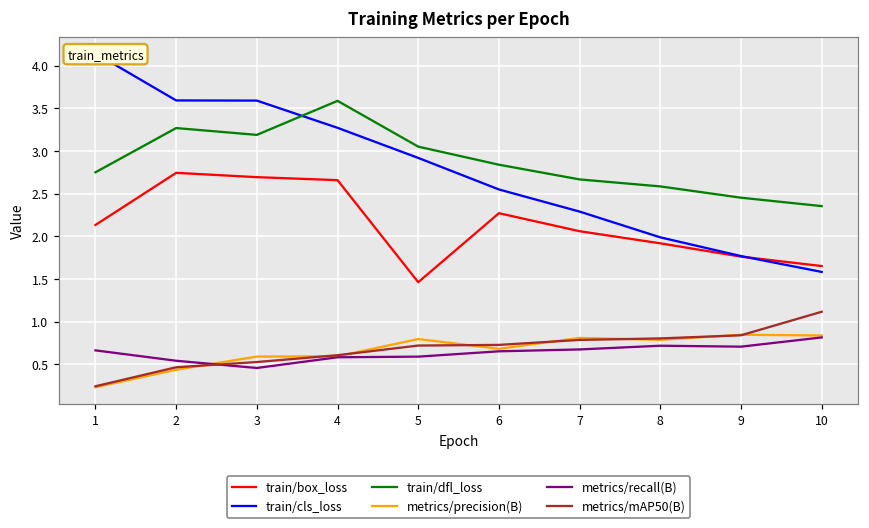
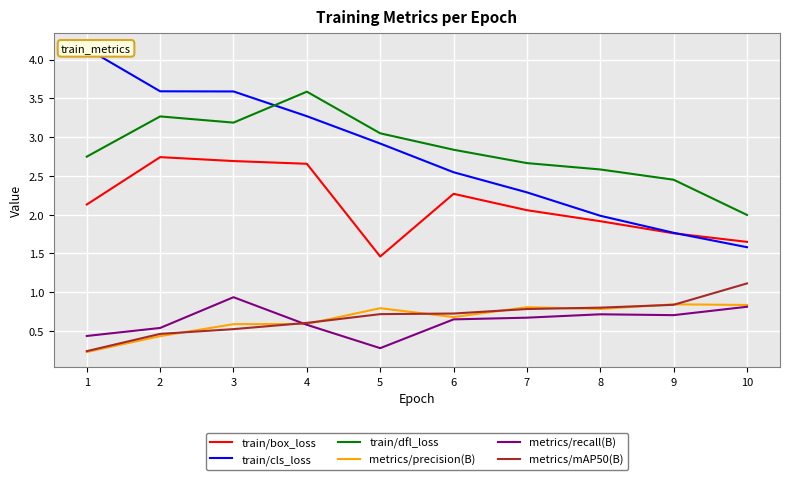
metrics/recall(B), 1: 0.7 -> 0.4
metrics/recall(B), 3: 0.5 -> 0.9
metrics/recall(B), 5: 0.6 -> 0.3
train/dfl_loss, 10: 2.4 -> 2.0
